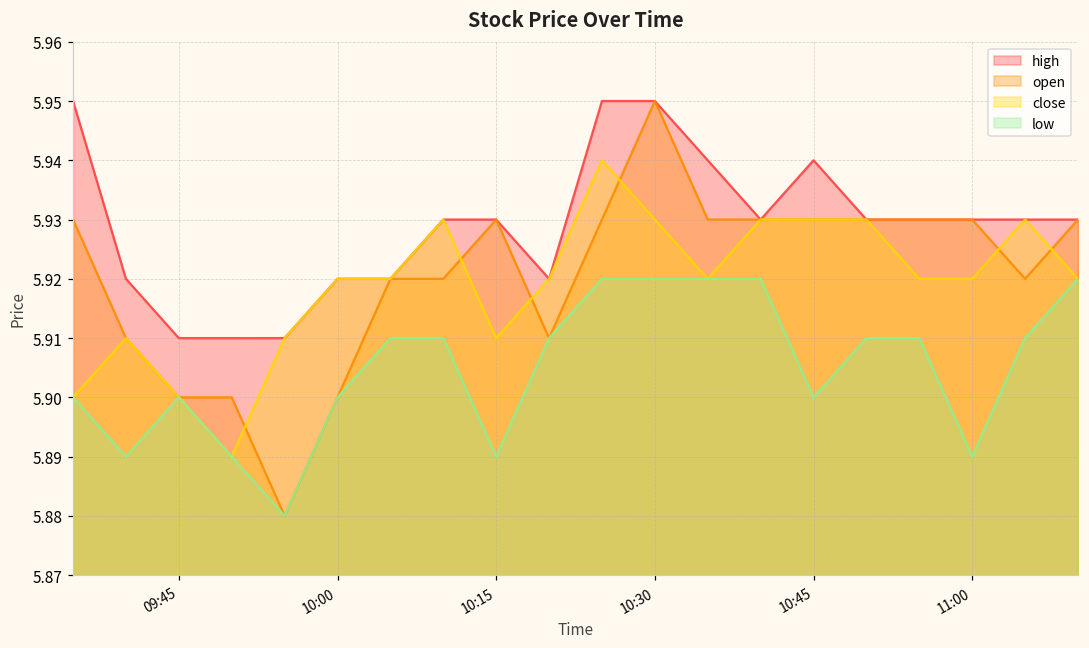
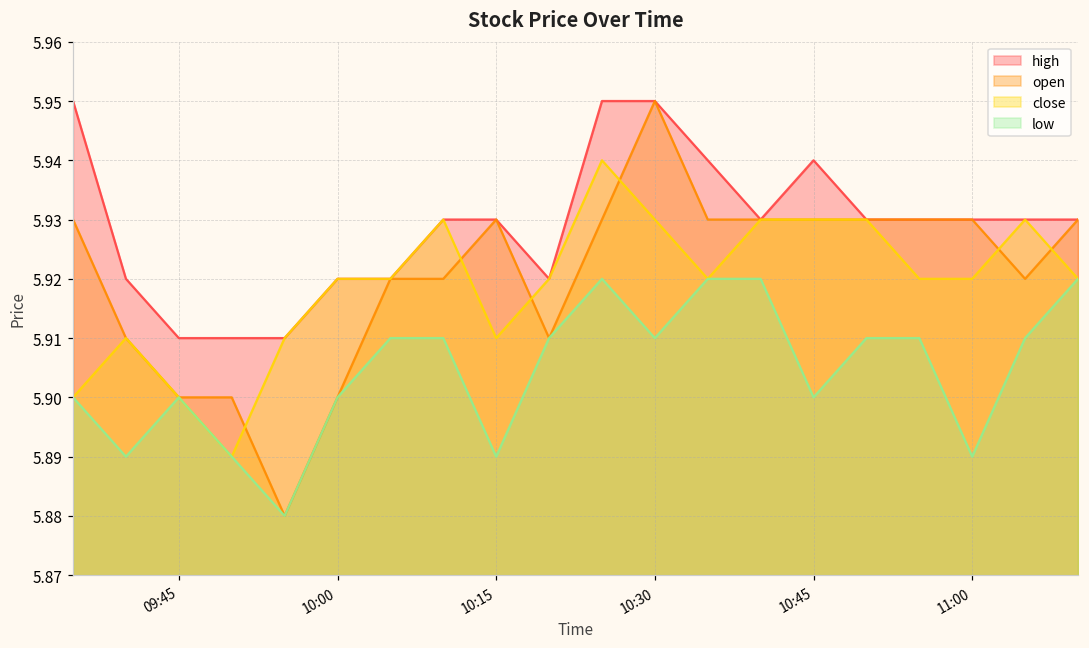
low, 10:30: 5.92 -> 5.91
